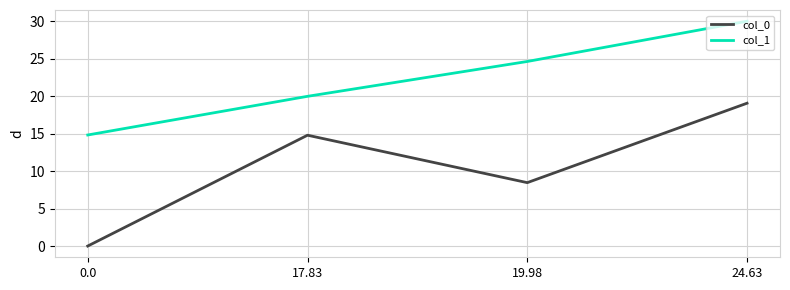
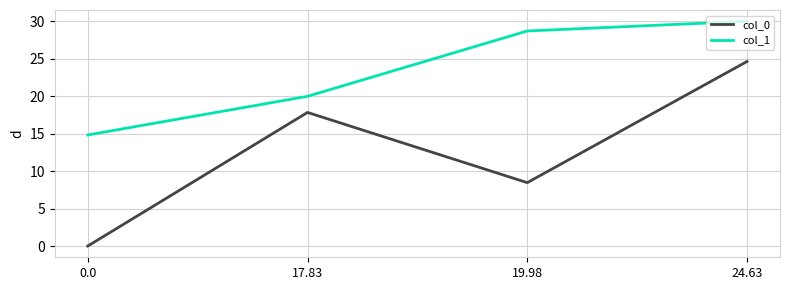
col_0, 17.83: 15 -> 18
col_1, 19.98: 25 -> 29
col_0, 24.63: 19 -> 25
